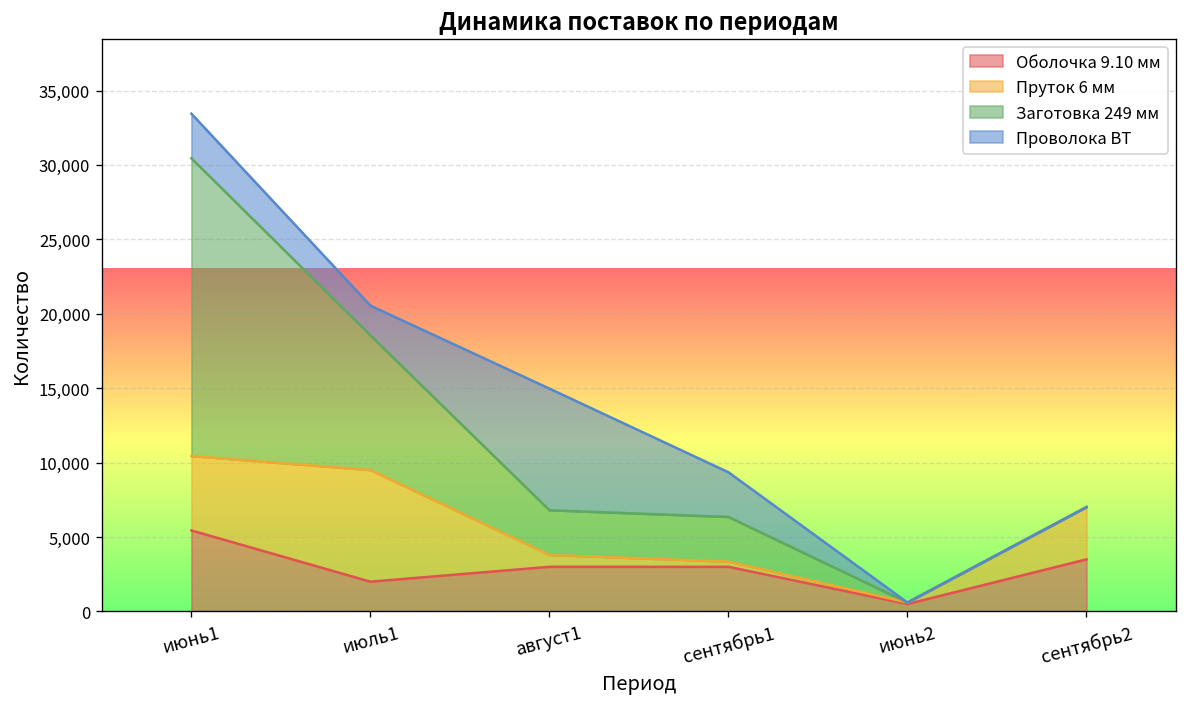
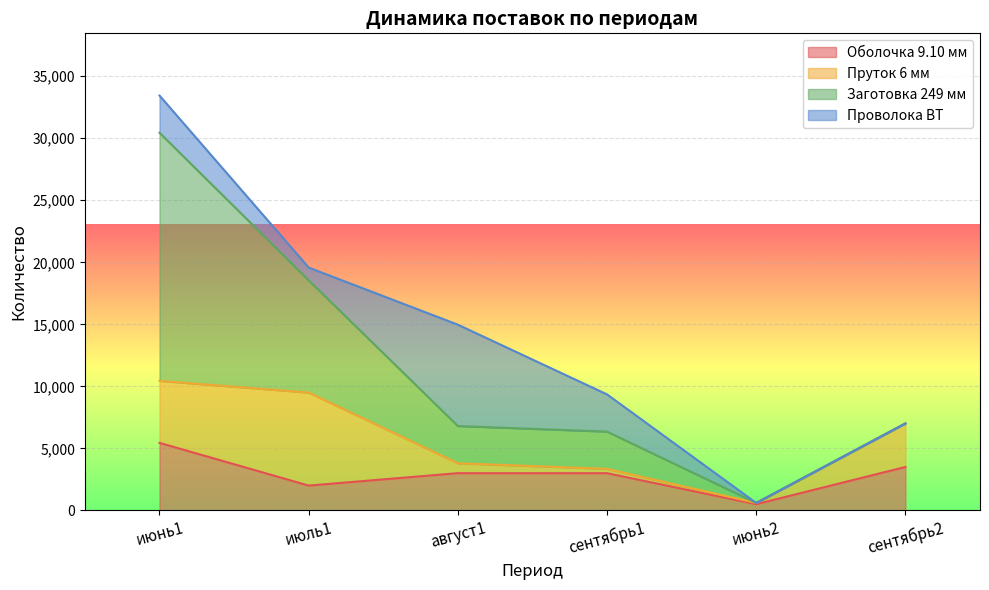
Проволока ВТ, июль1: 2,000 -> 1,000
